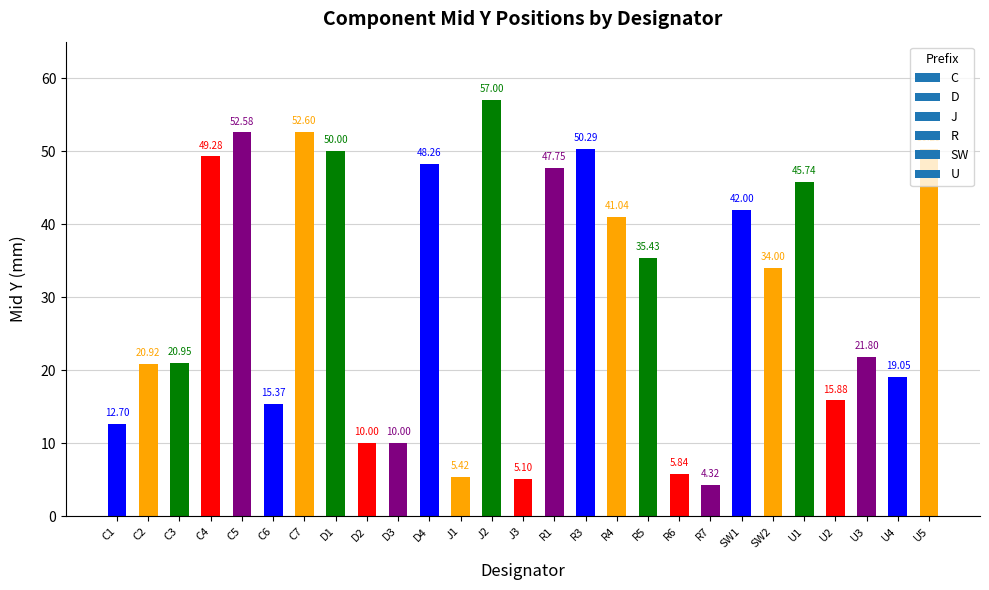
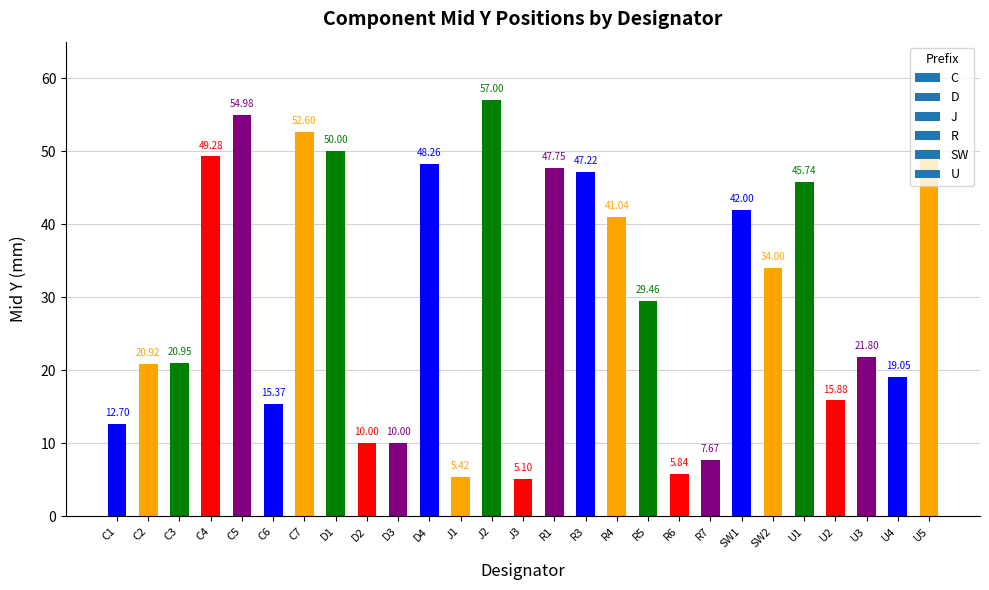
C5: 52.58 -> 54.98
R3: 50.29 -> 47.22
R5: 35.43 -> 29.46
R7: 4.32 -> 7.67
